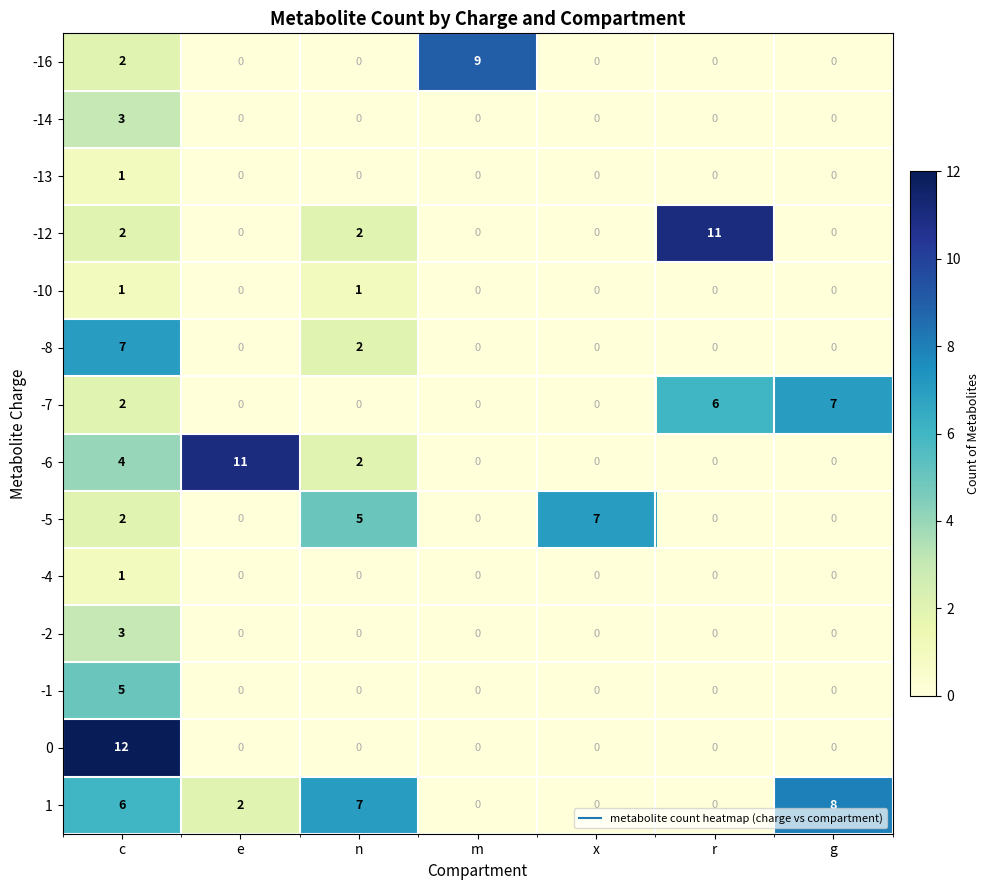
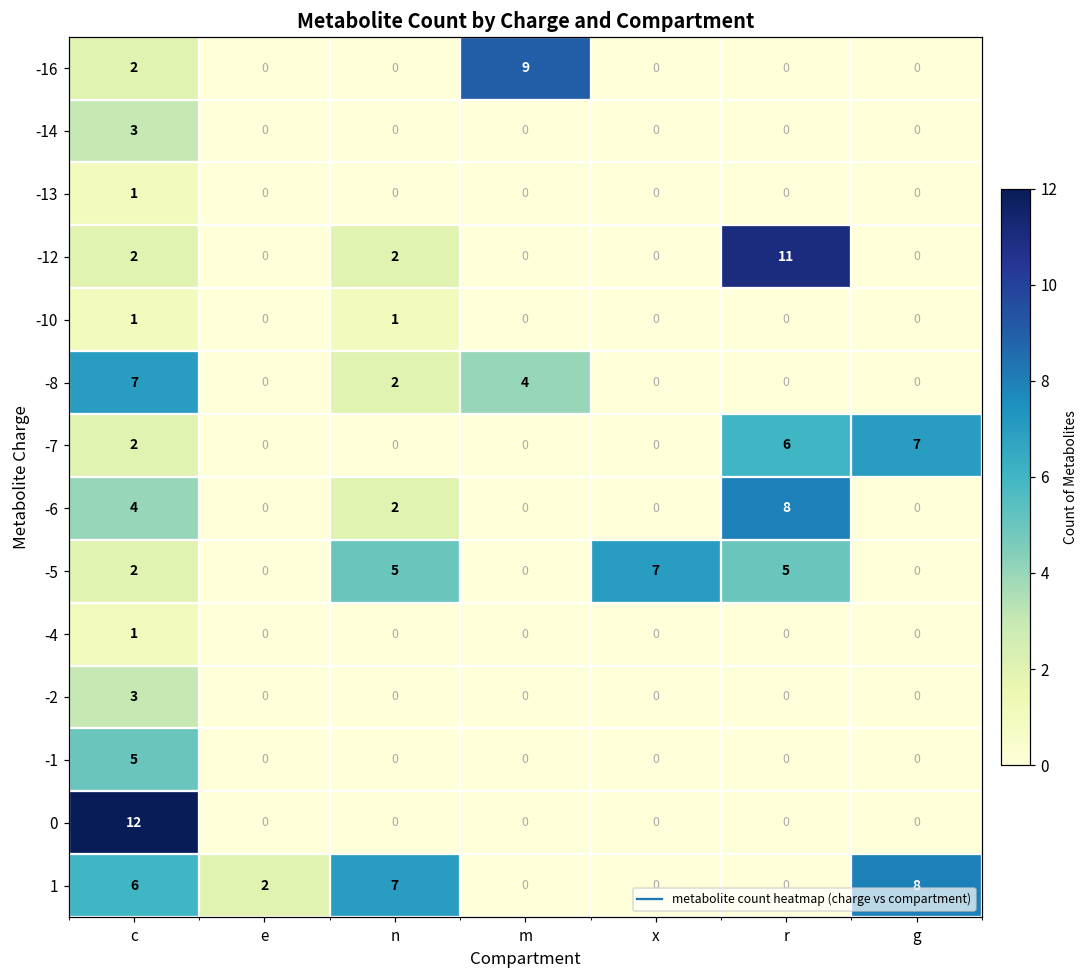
-8, m: 0 -> 4
-6, e: 11 -> 0
-6, r: 0 -> 8
-5, r: 0 -> 5
